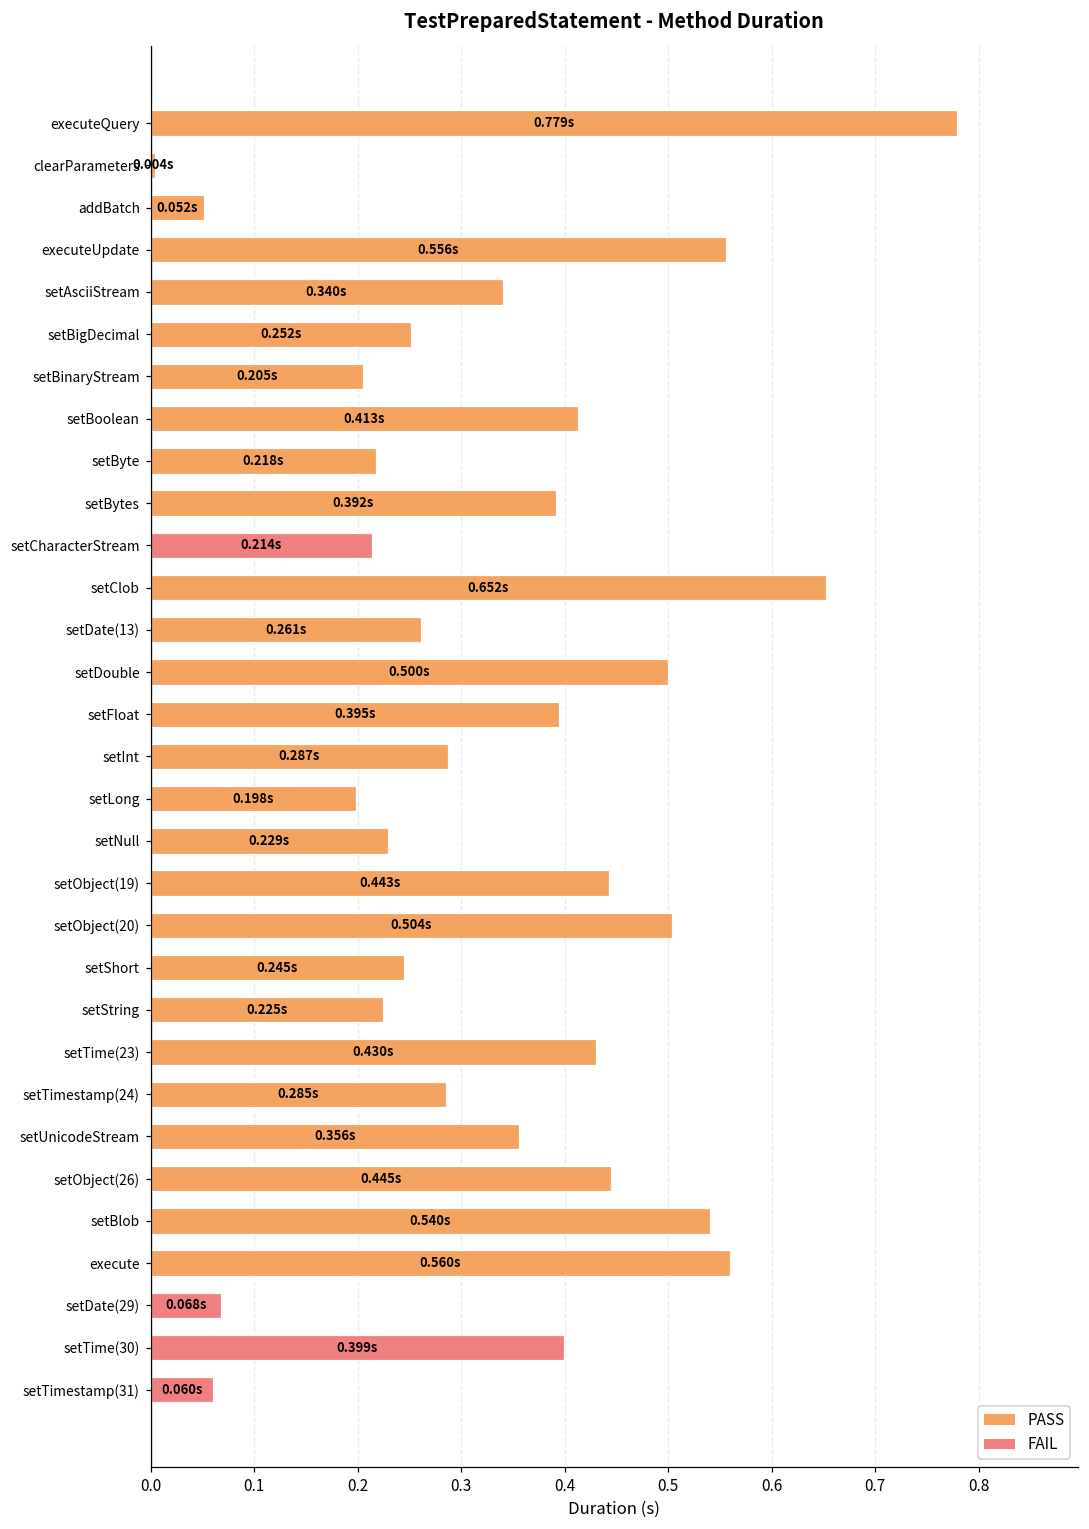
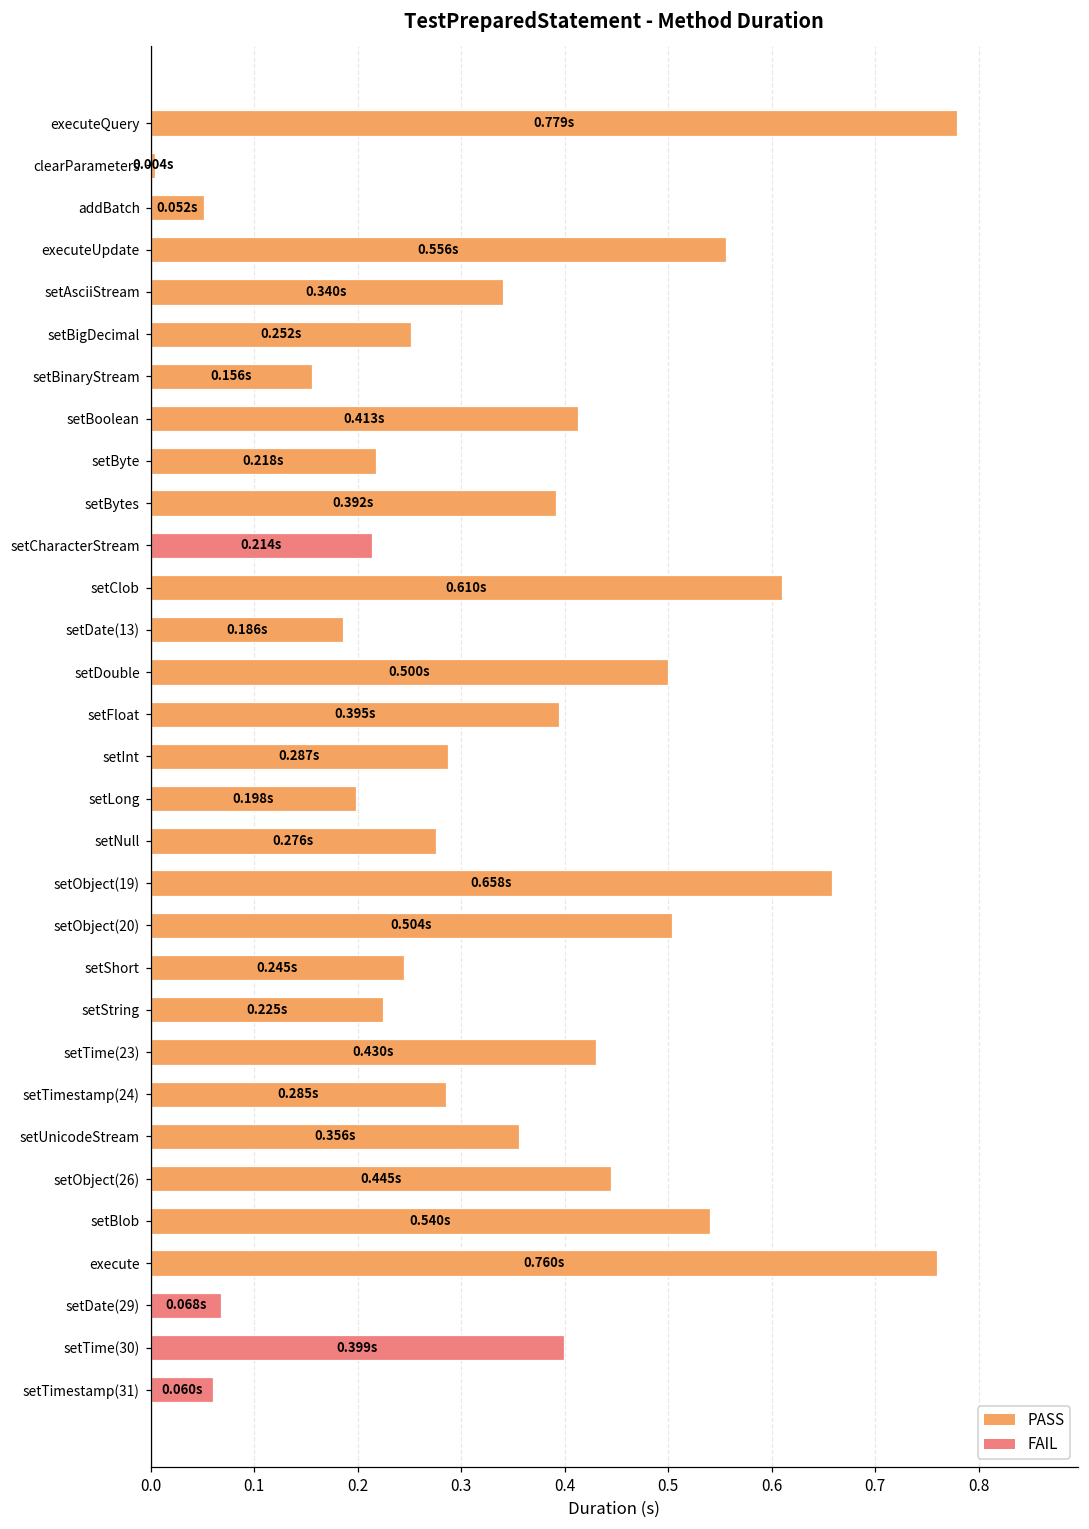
setBinaryStream: 0.205s -> 0.156s
setClob: 0.652s -> 0.610s
setDate(13): 0.261s -> 0.186s
setNull: 0.229s -> 0.276s
setObject(19): 0.443s -> 0.658s
execute: 0.560s -> 0.760s
